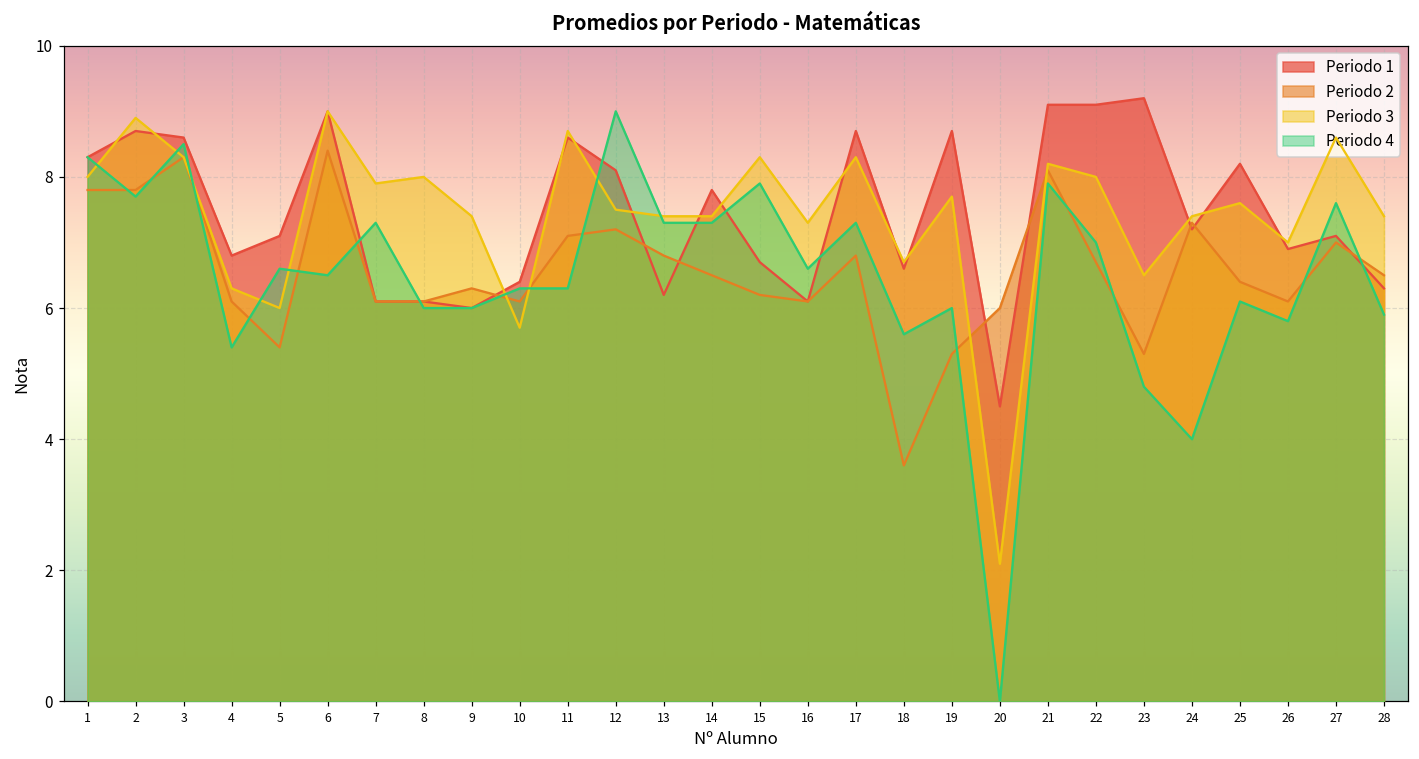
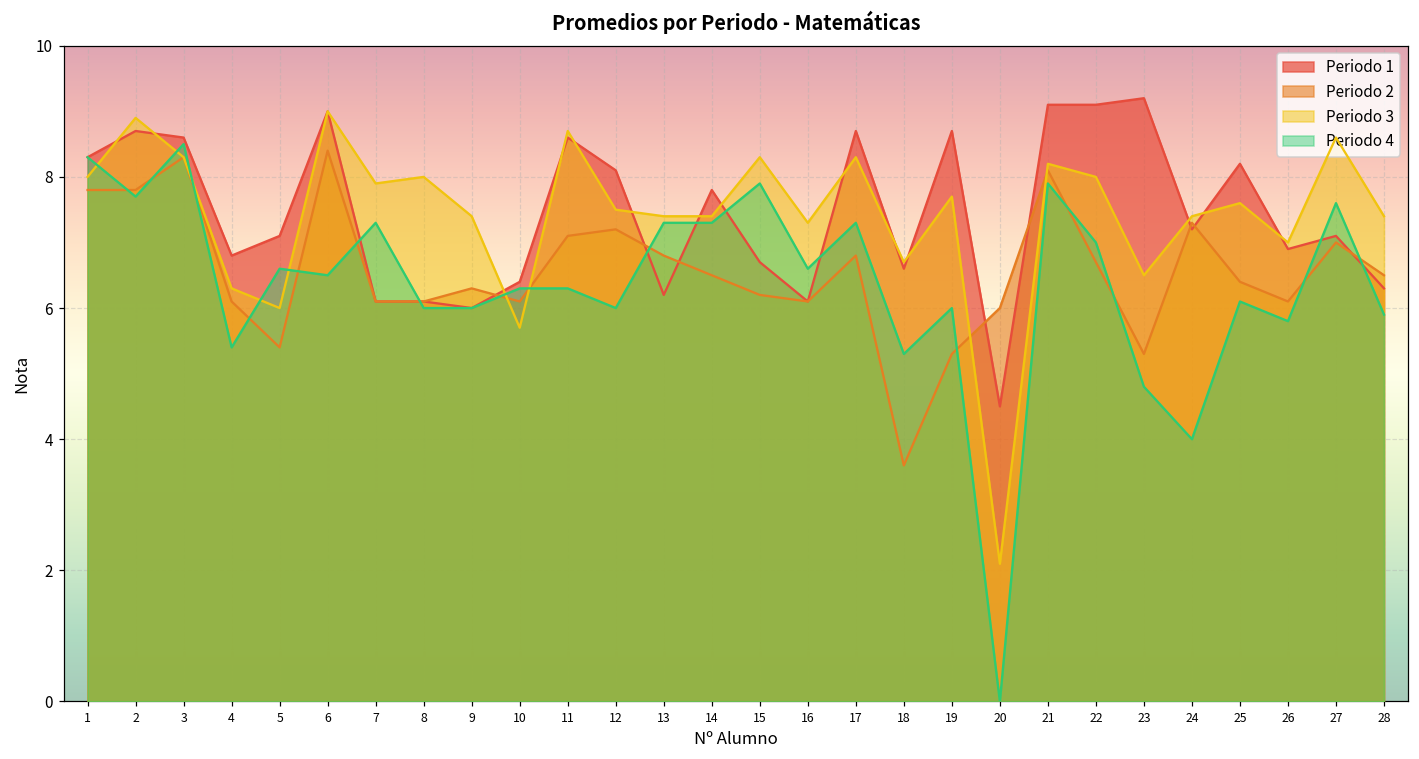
Periodo 4, 12: 9 -> 6
Periodo 4, 18: 5.6 -> 5.3
